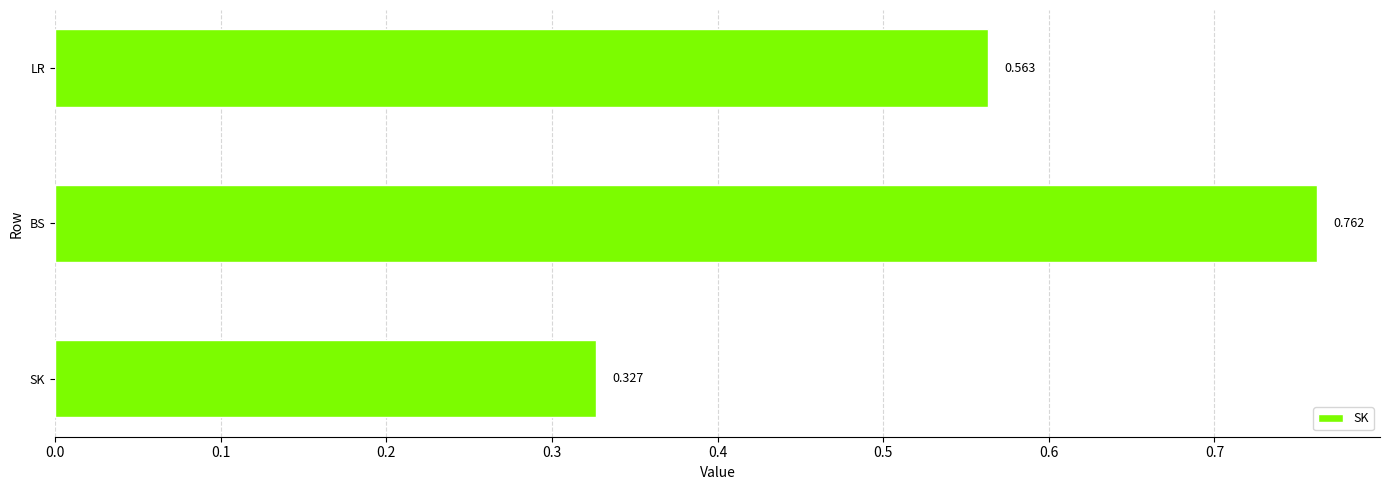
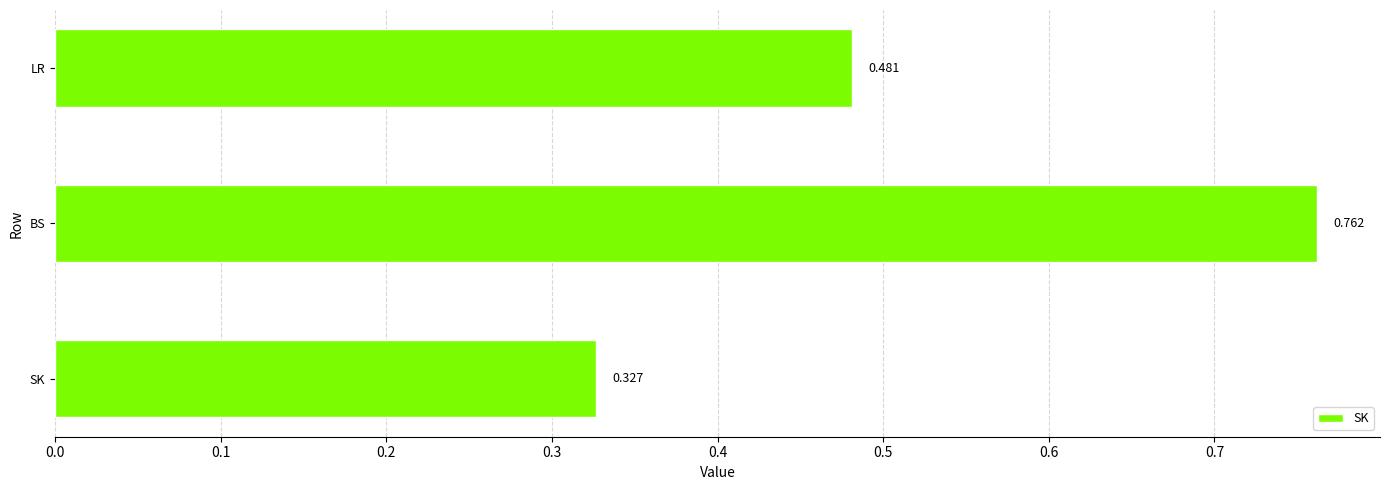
LR: 0.563 -> 0.481
